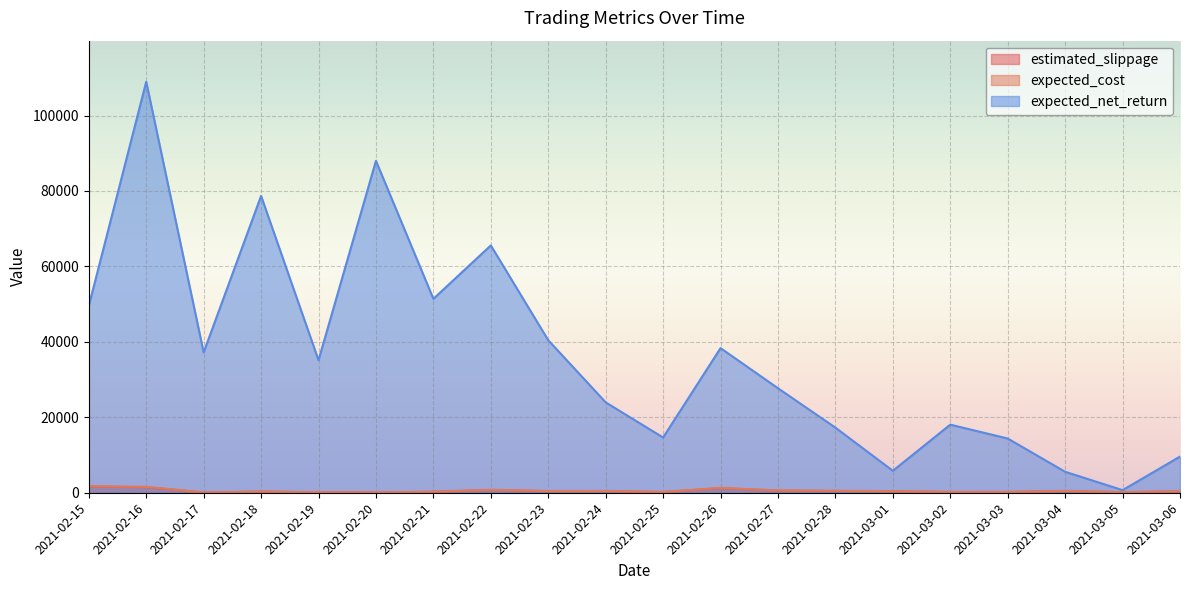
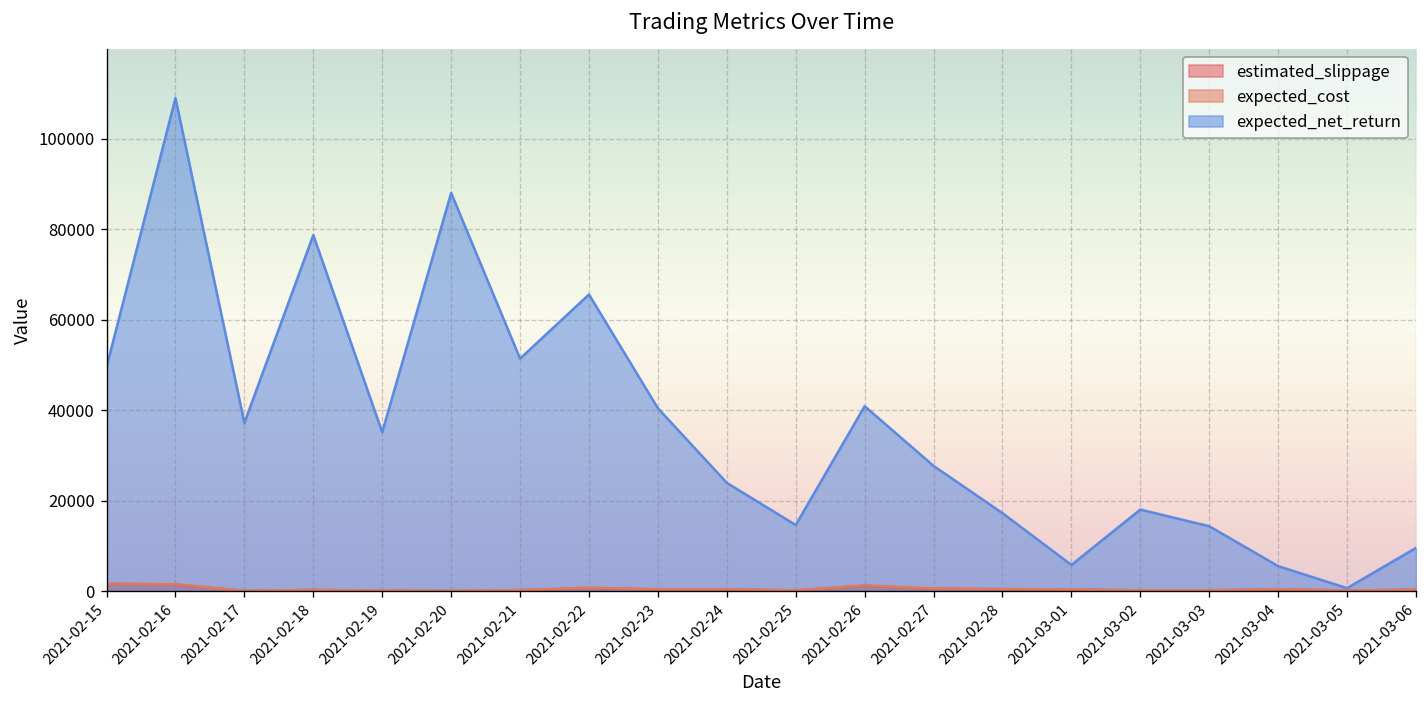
expected_net_return, 2021-02-26: 38000 -> 41000
